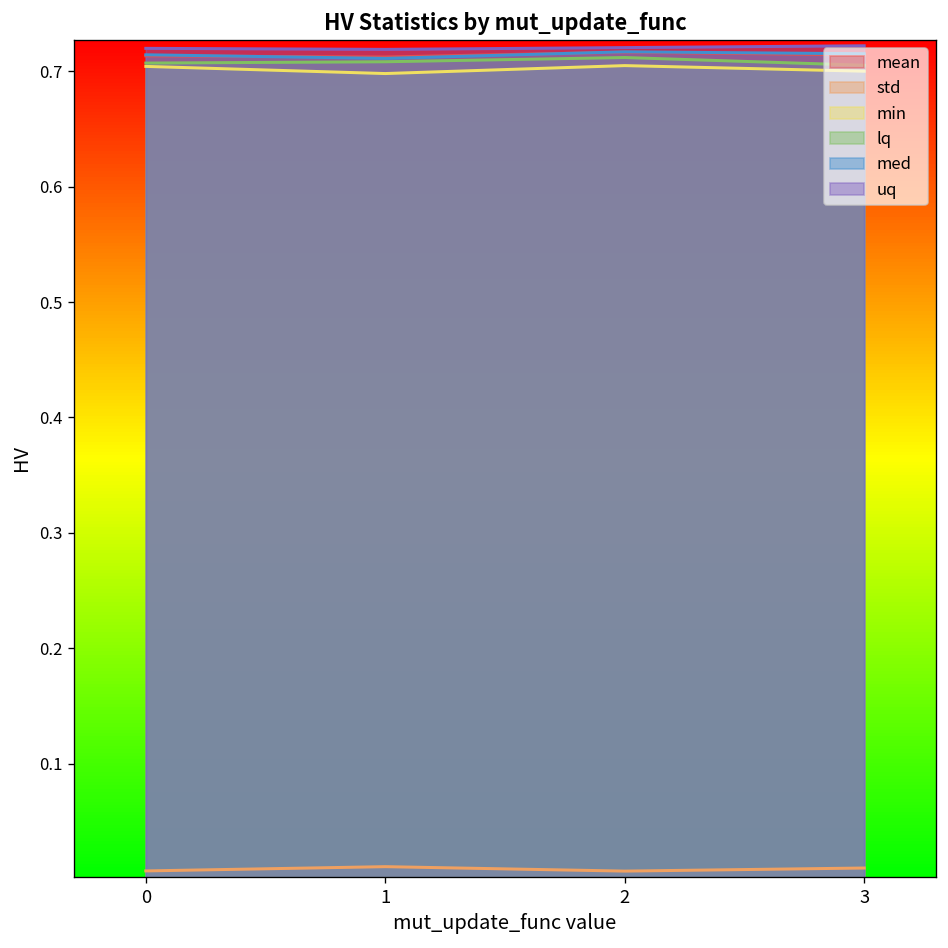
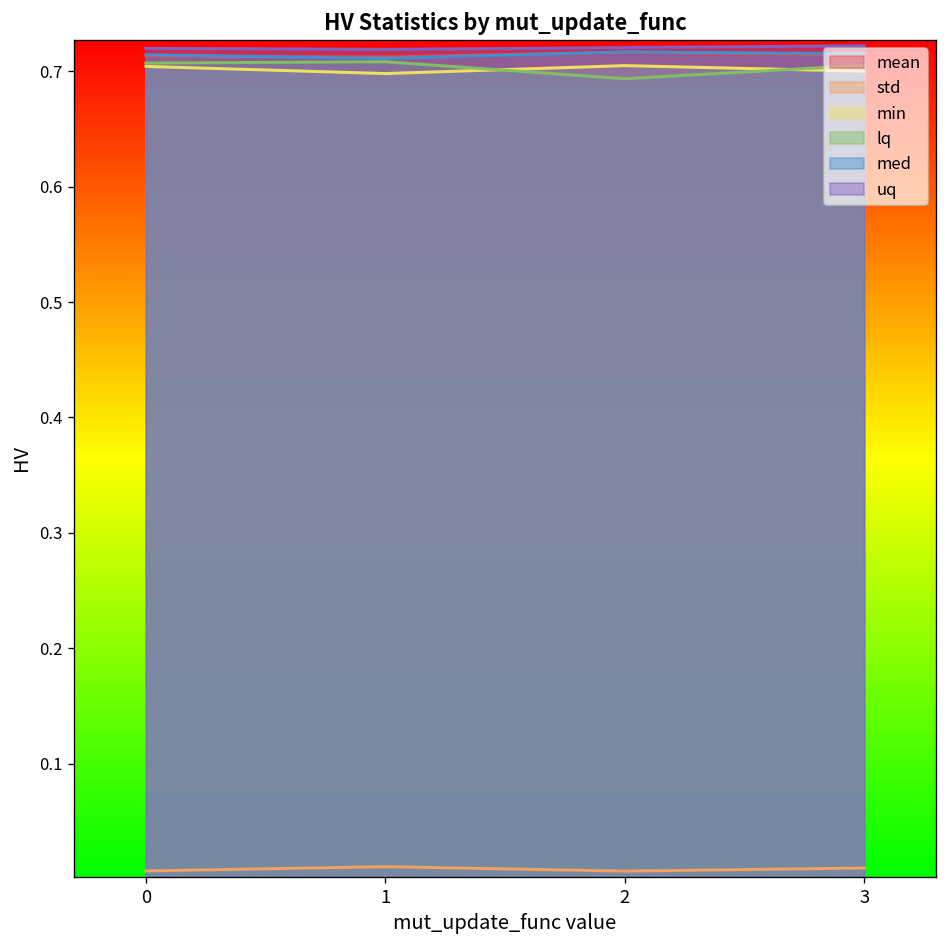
lq, 2: 0.71 -> 0.69
